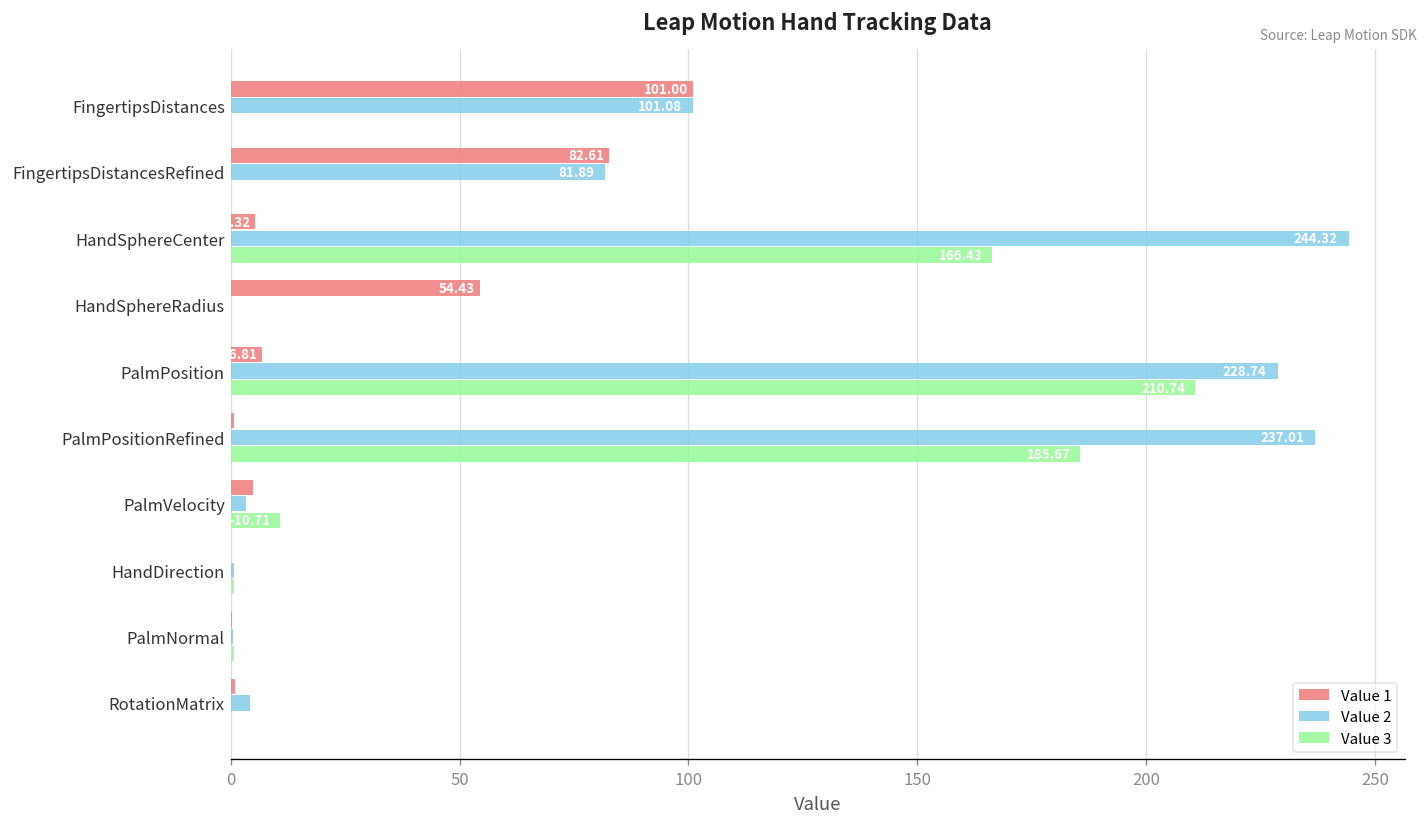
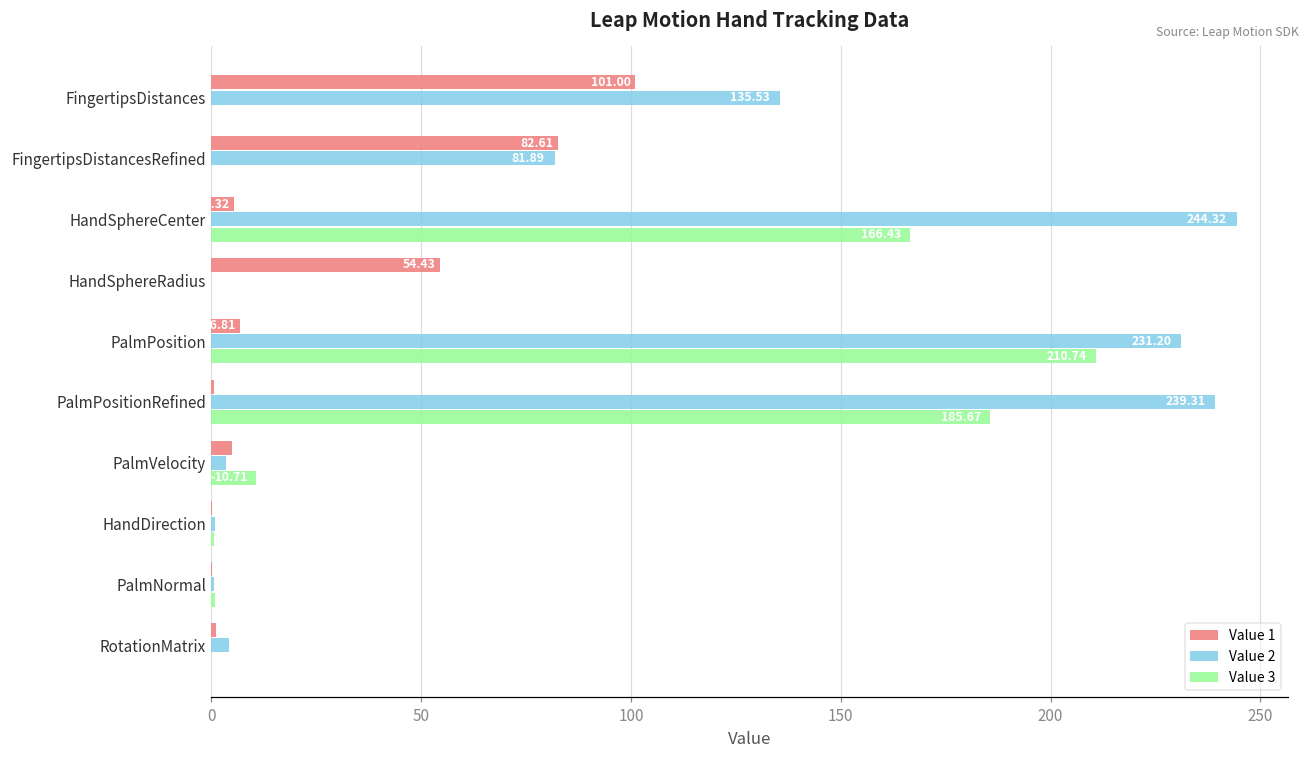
Value 2, FingertipsDistances: 101.08 -> 135.53
Value 2, PalmPosition: 228.74 -> 231.20
Value 2, PalmPositionRefined: 237.01 -> 239.31
